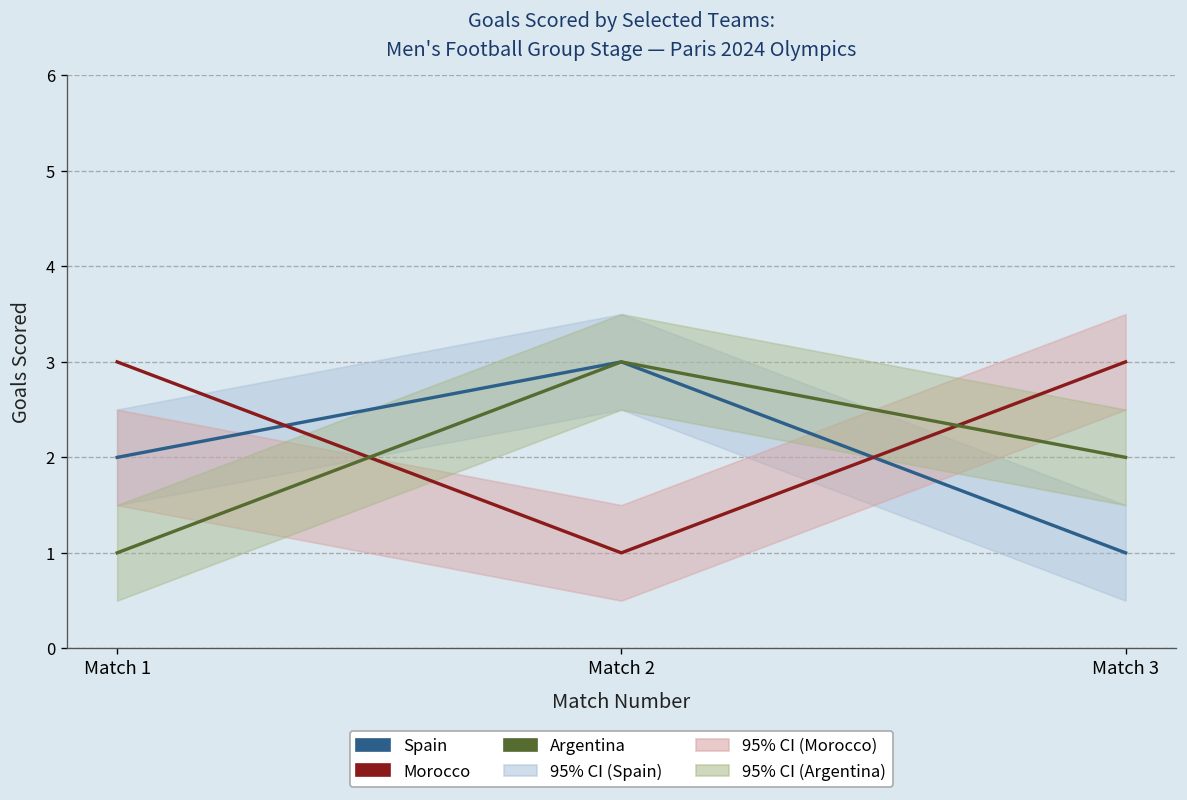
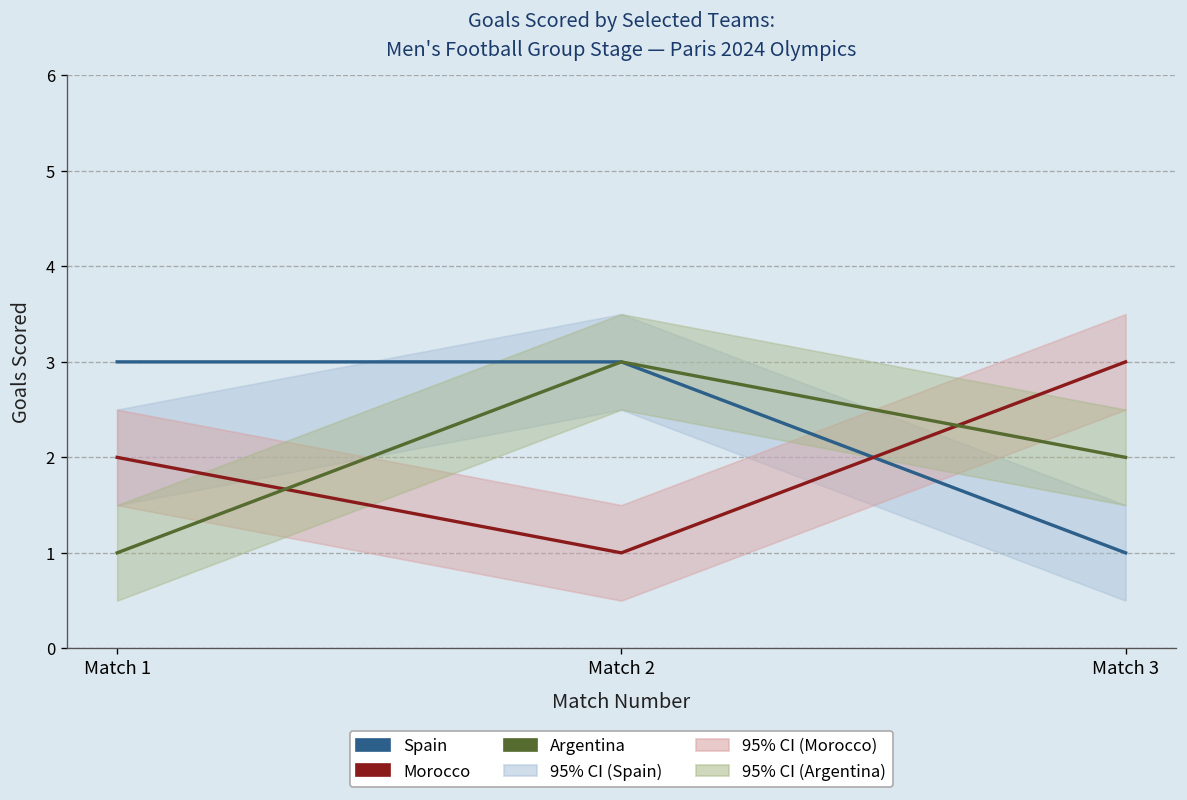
Spain, Match 1: 2 -> 3
Morocco, Match 1: 3 -> 2
